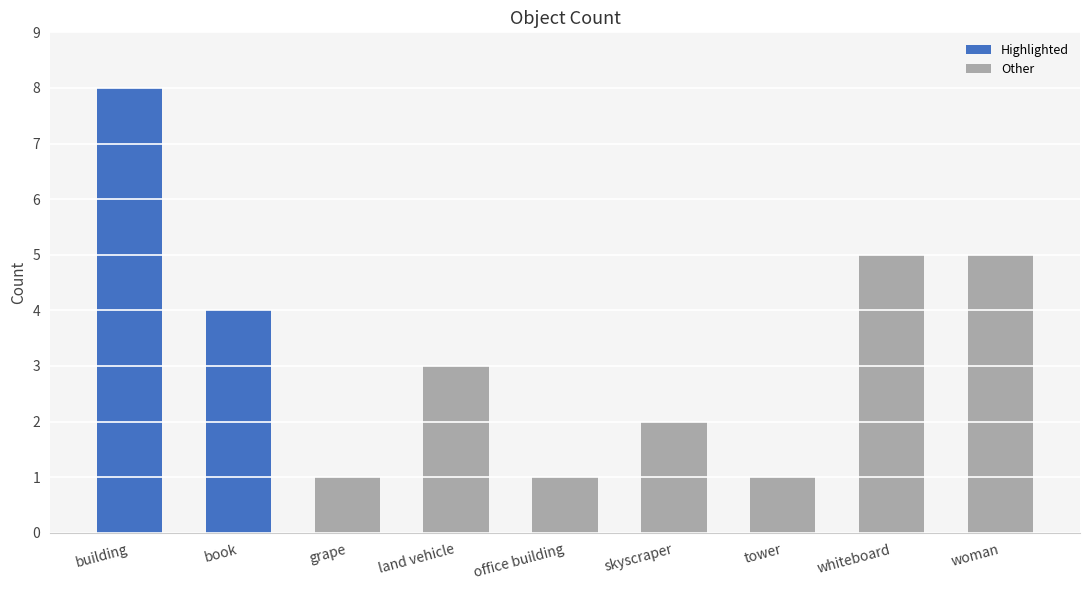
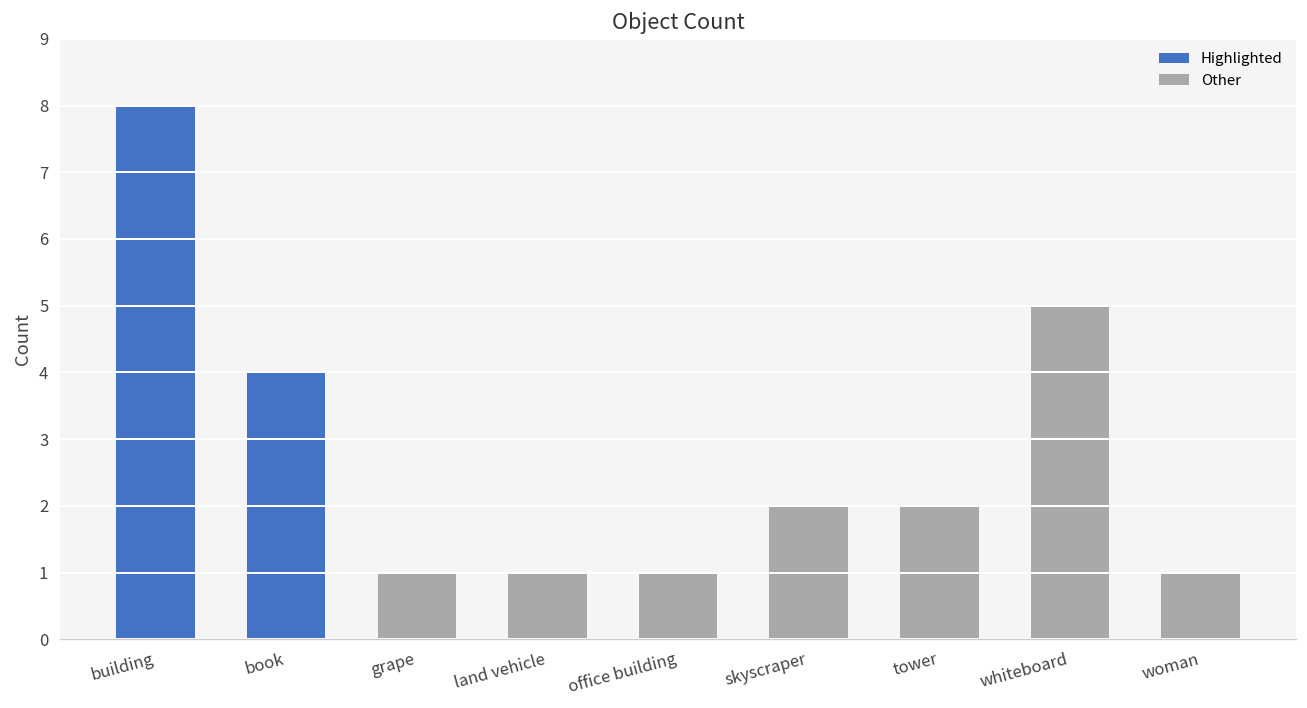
land vehicle: 3 -> 1
tower: 1 -> 2
woman: 5 -> 1
